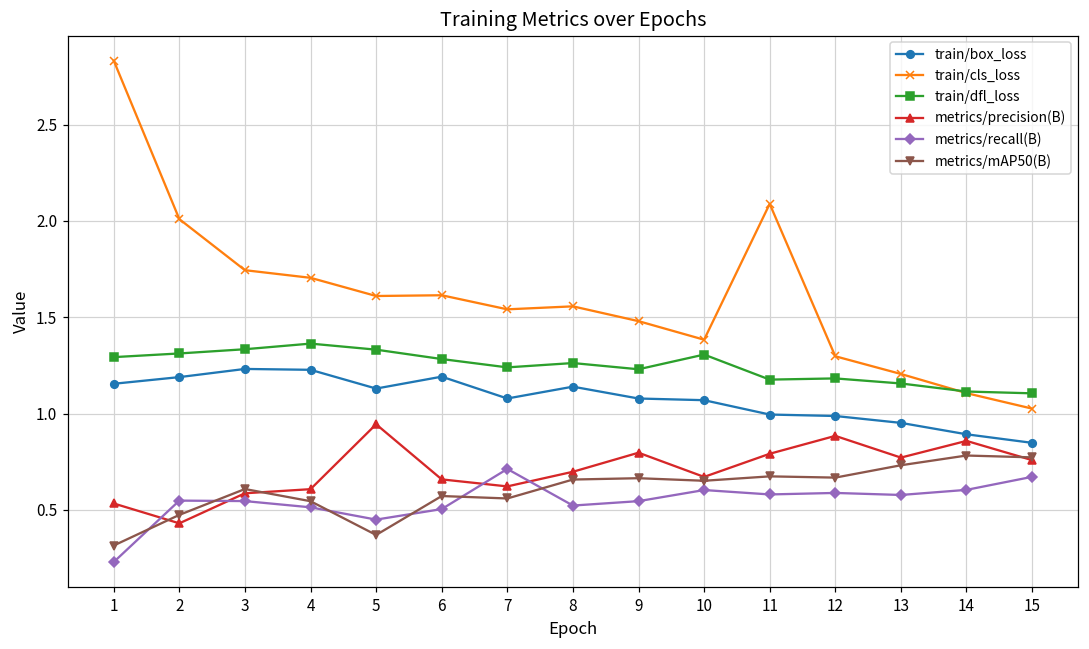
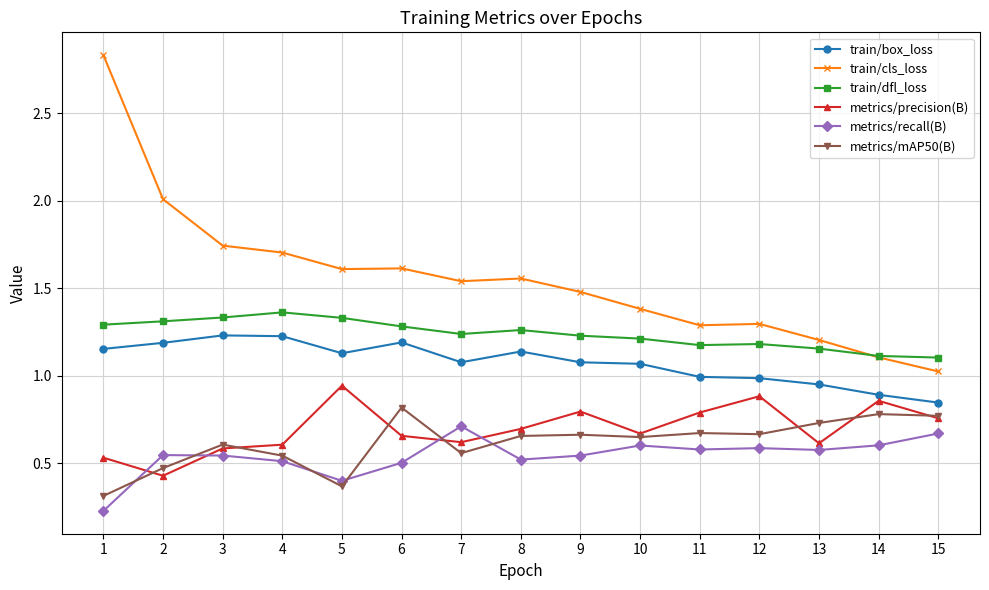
metrics/recall(B), 5: 0.45 -> 0.40
metrics/mAP50(B), 6: 0.57 -> 0.82
train/dfl_loss, 10: 1.31 -> 1.21
train/cls_loss, 11: 2.09 -> 1.29
metrics/precision(B), 13: 0.77 -> 0.62
